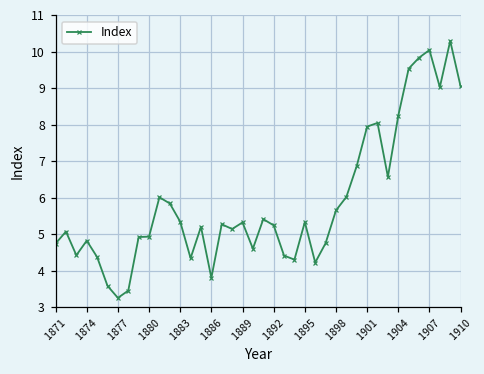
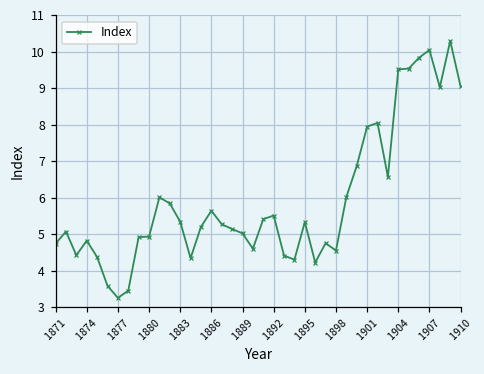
1886: 3.8 -> 5.6
1889: 5.3 -> 5.0
1892: 5.2 -> 5.5
1898: 5.7 -> 4.6
1904: 8.3 -> 9.5
